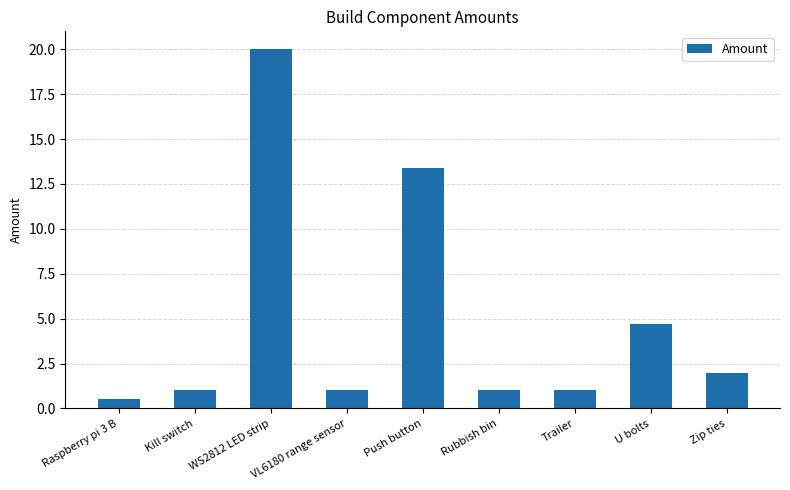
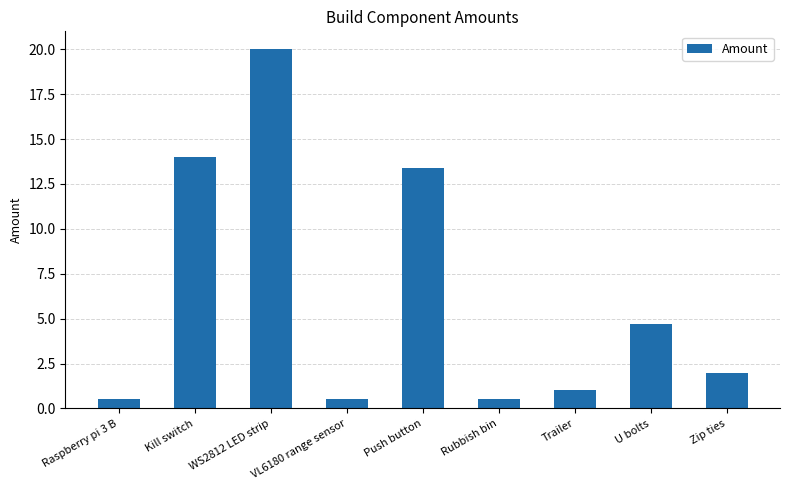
Kill switch: 1 -> 14
VL6180 range sensor: 1.0 -> 0.5
Rubbish bin: 1.0 -> 0.5
